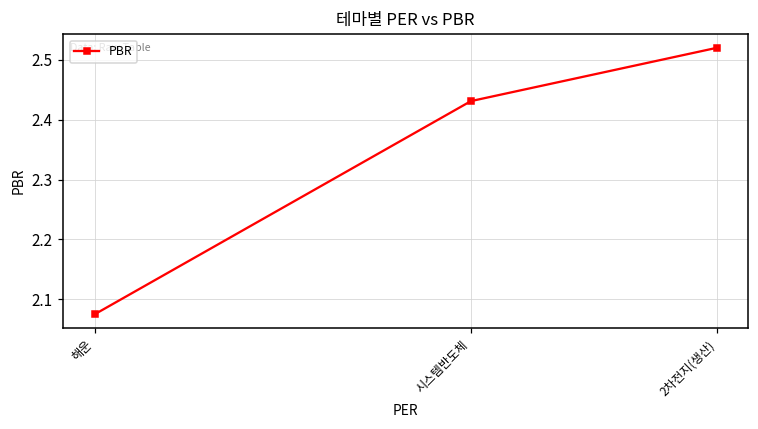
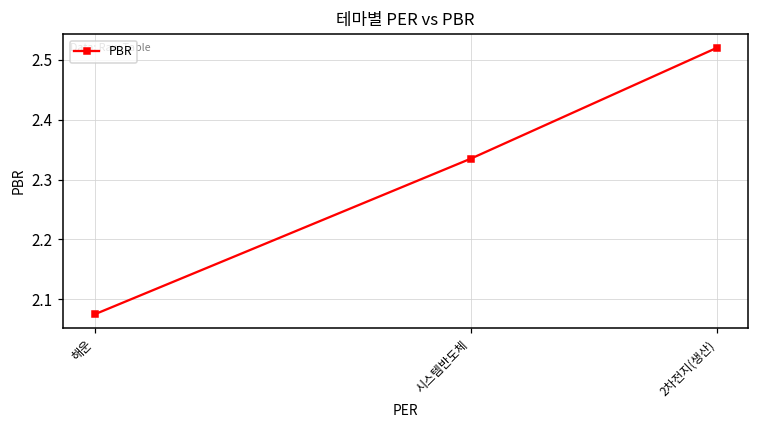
시스템반도체: 2.43 -> 2.34
